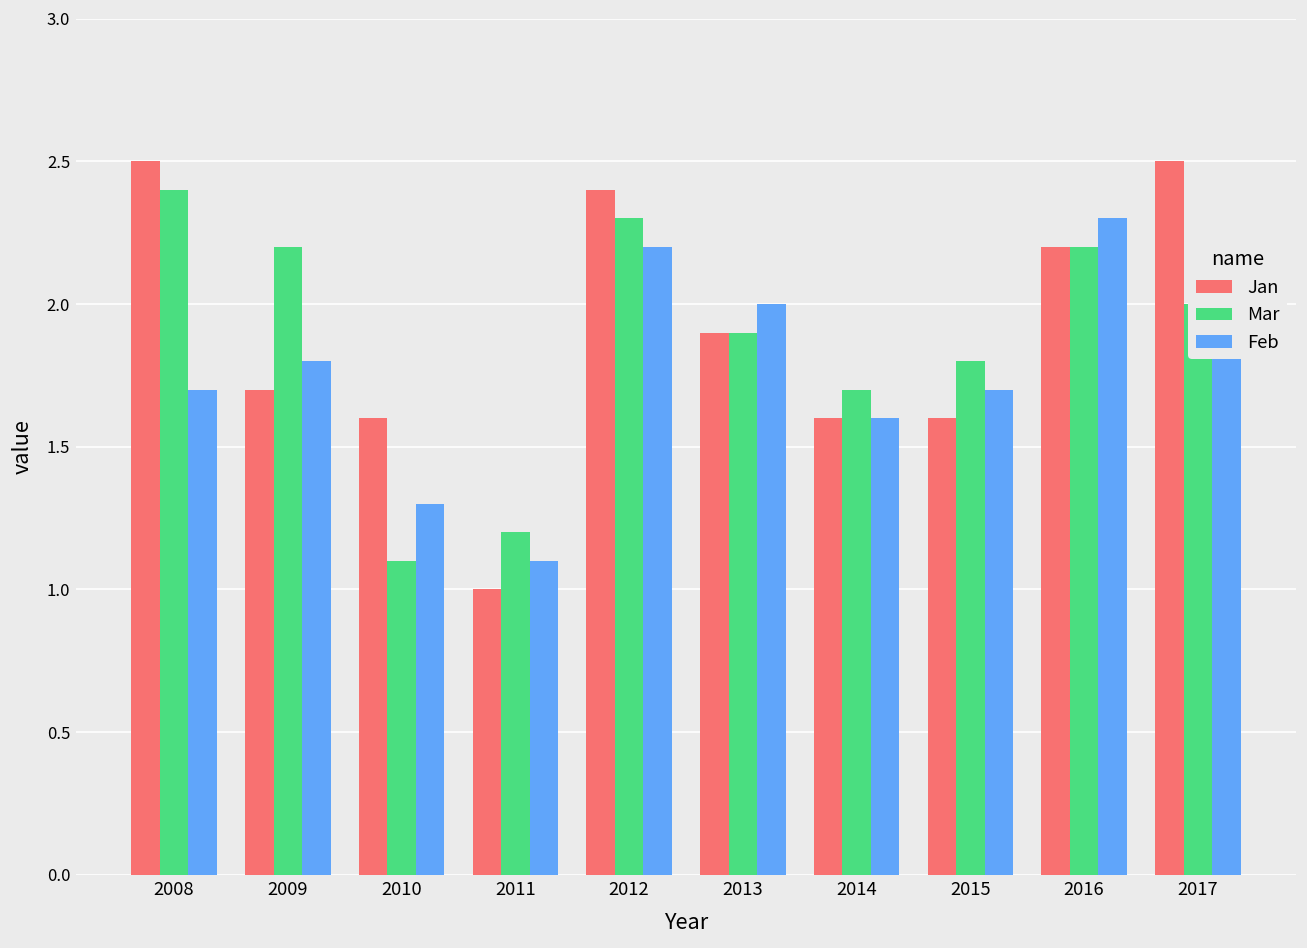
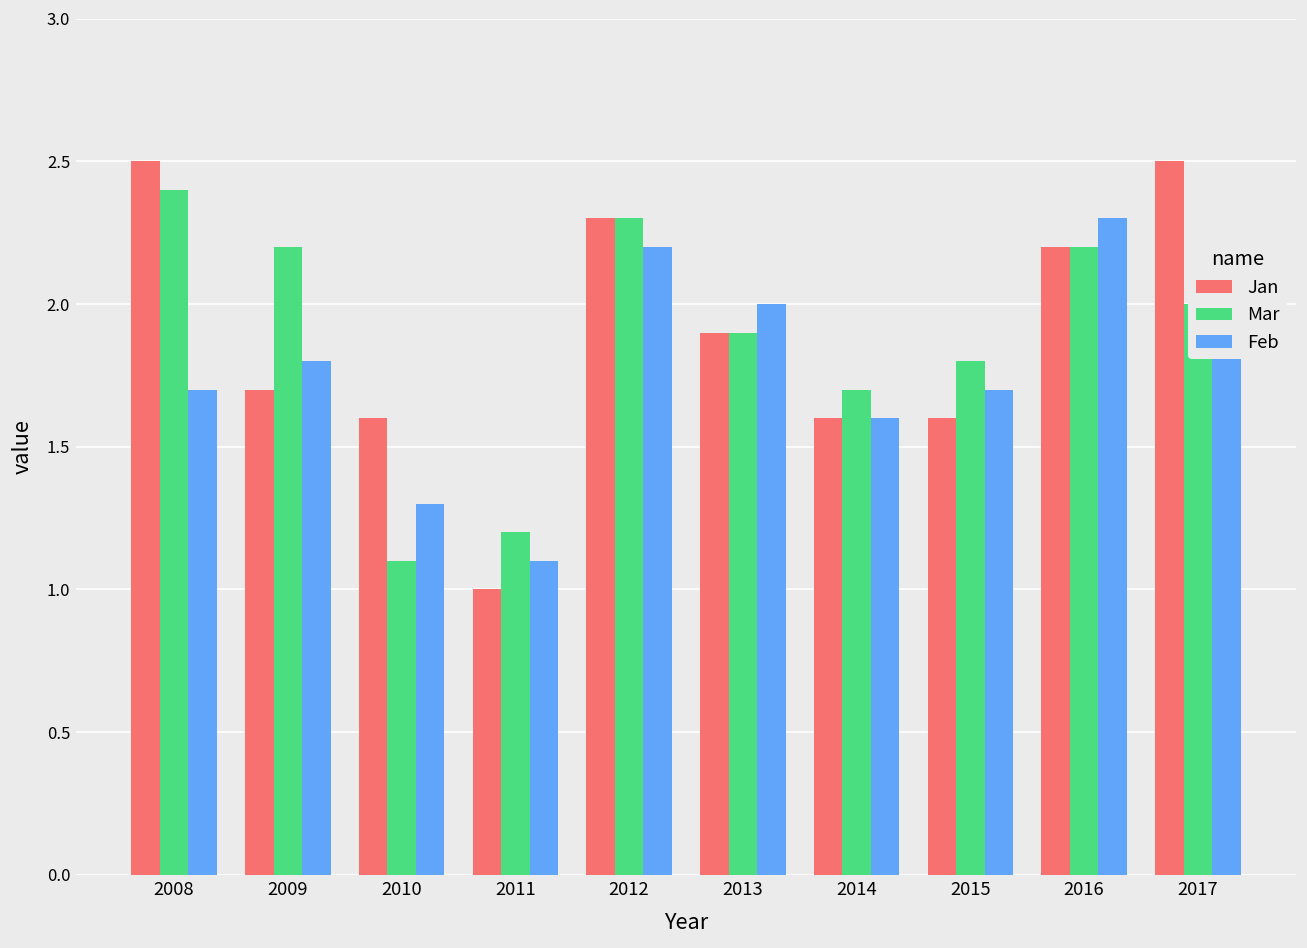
Jan, 2012: 2.4 -> 2.3
